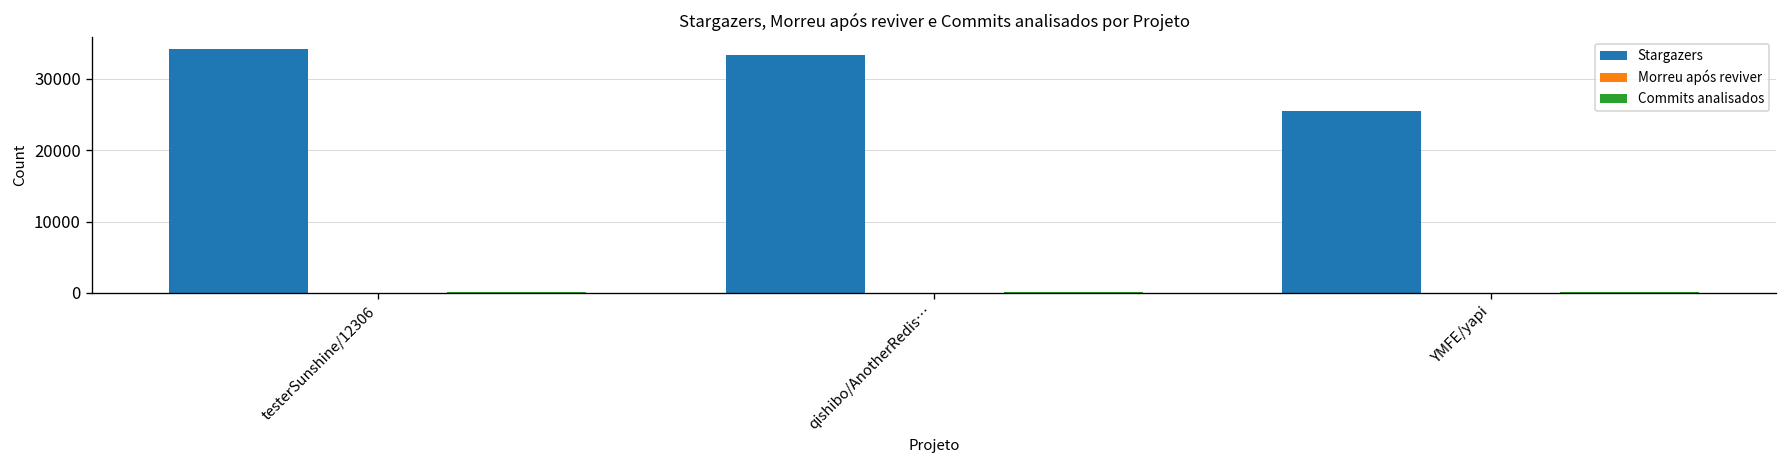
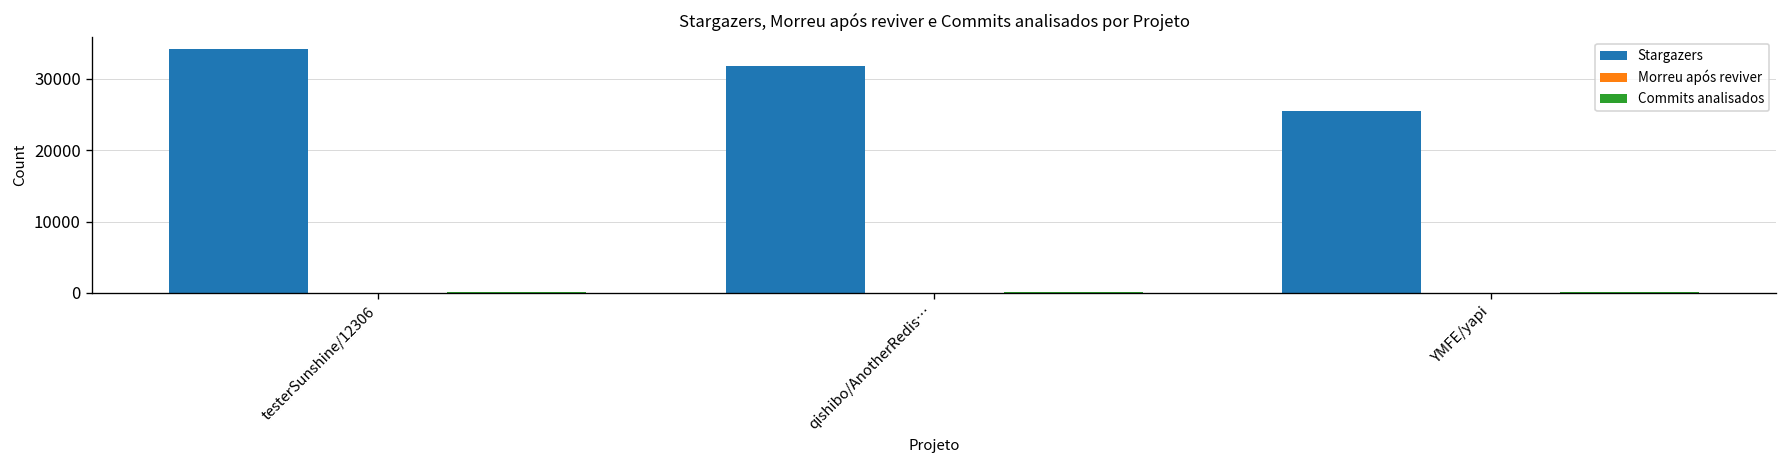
Stargazers, qishibo/AnotherRedis…: 33000 -> 32000
